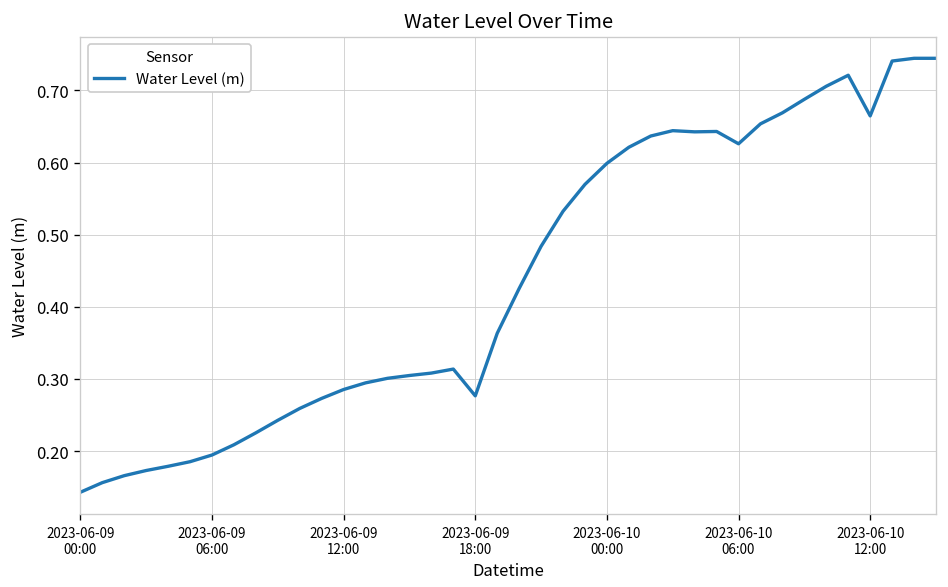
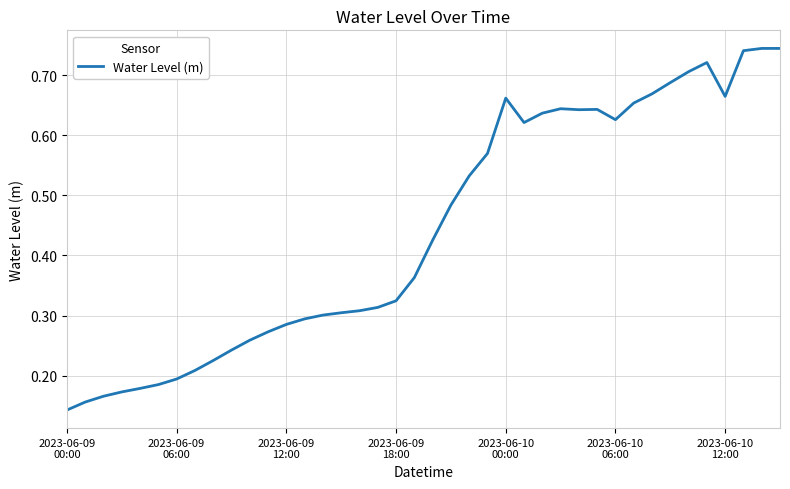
2023-06-09 18:00: 0.28 -> 0.32
2023-06-10 00:00: 0.60 -> 0.66
